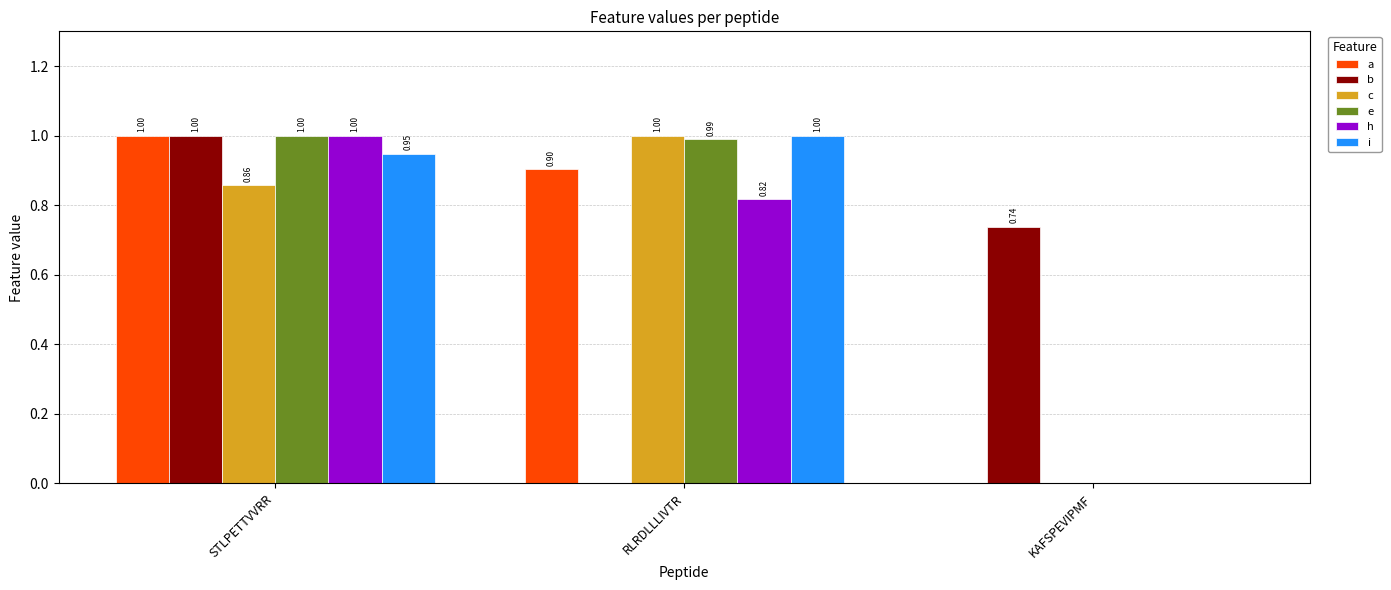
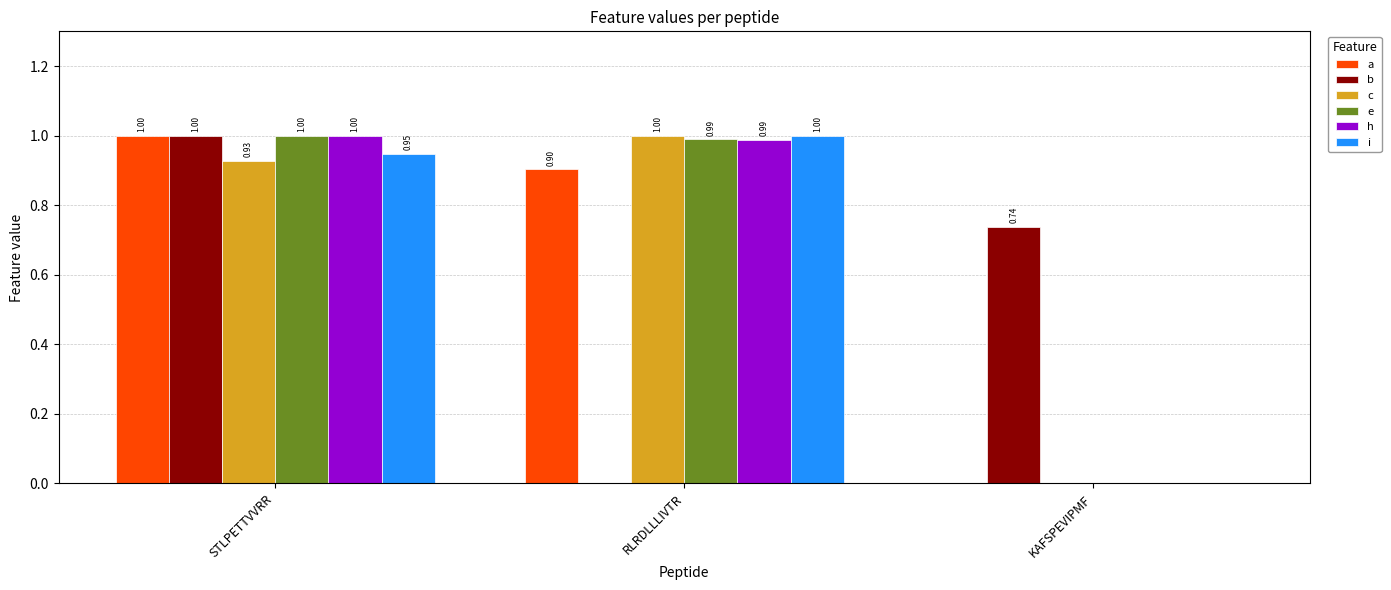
c, STLPETTVVRR: 0.86 -> 0.93
h, RLRDLLLIVTR: 0.82 -> 0.99
